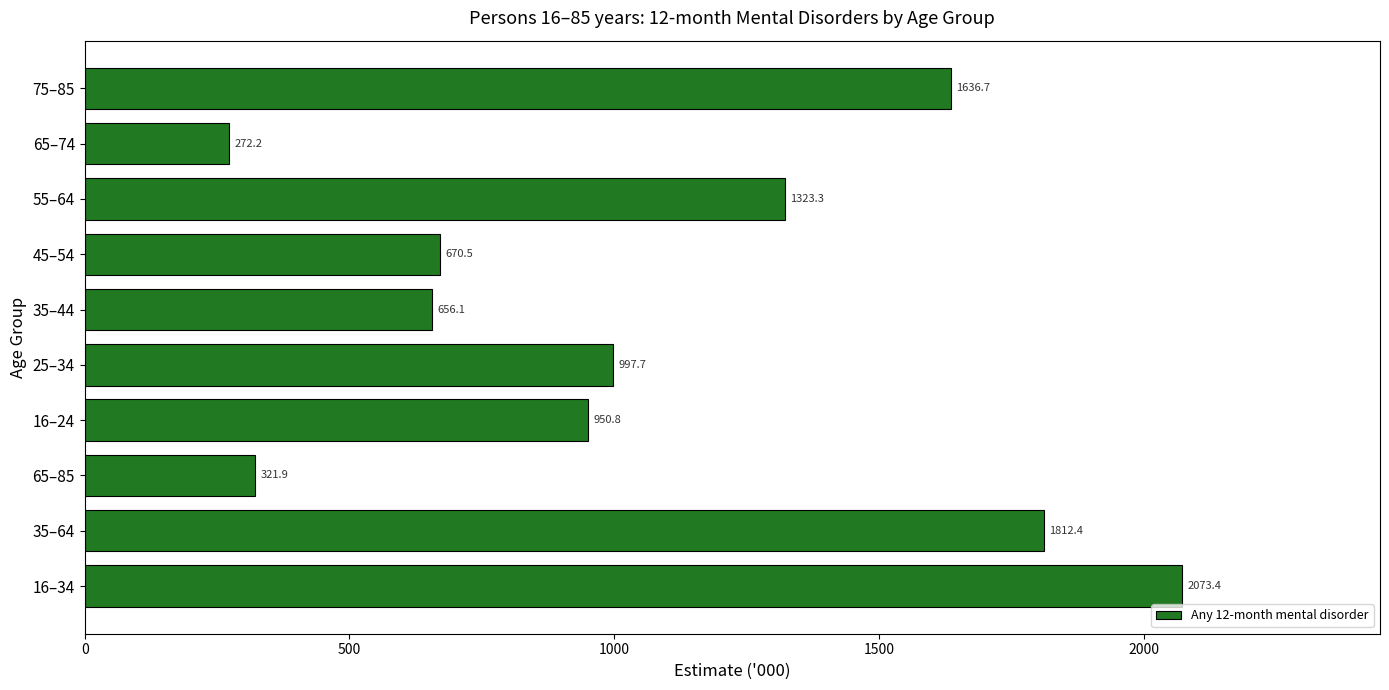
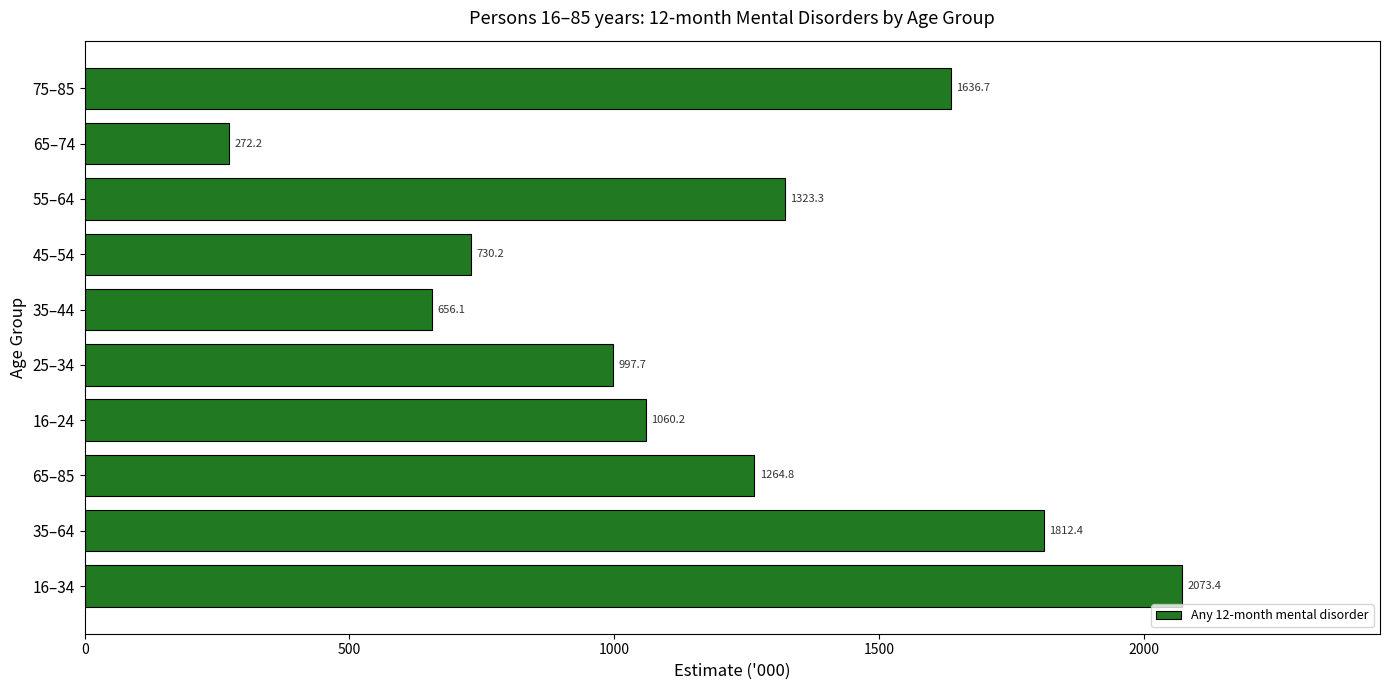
45–54: 670.5 -> 730.2
16–24: 950.8 -> 1060.2
65–85: 321.9 -> 1264.8
